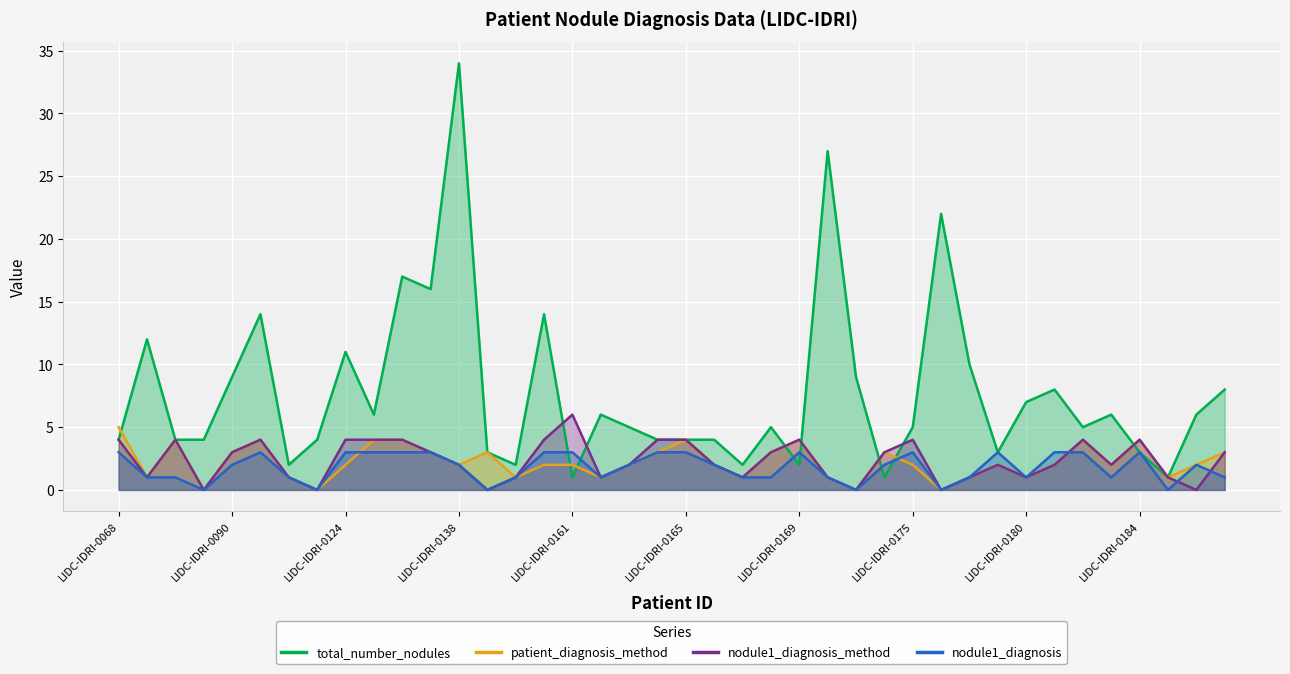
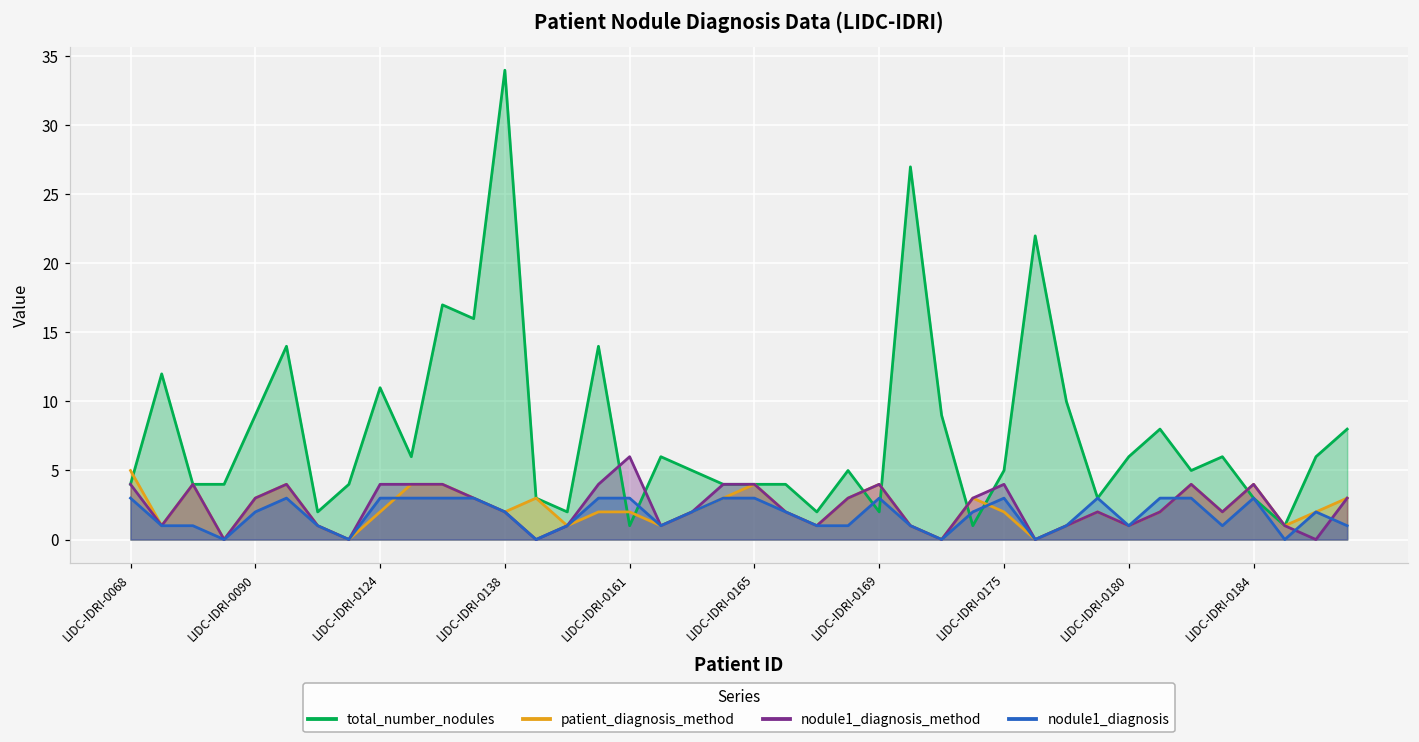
total_number_nodules, LIDC-IDRI-0180: 7 -> 6
